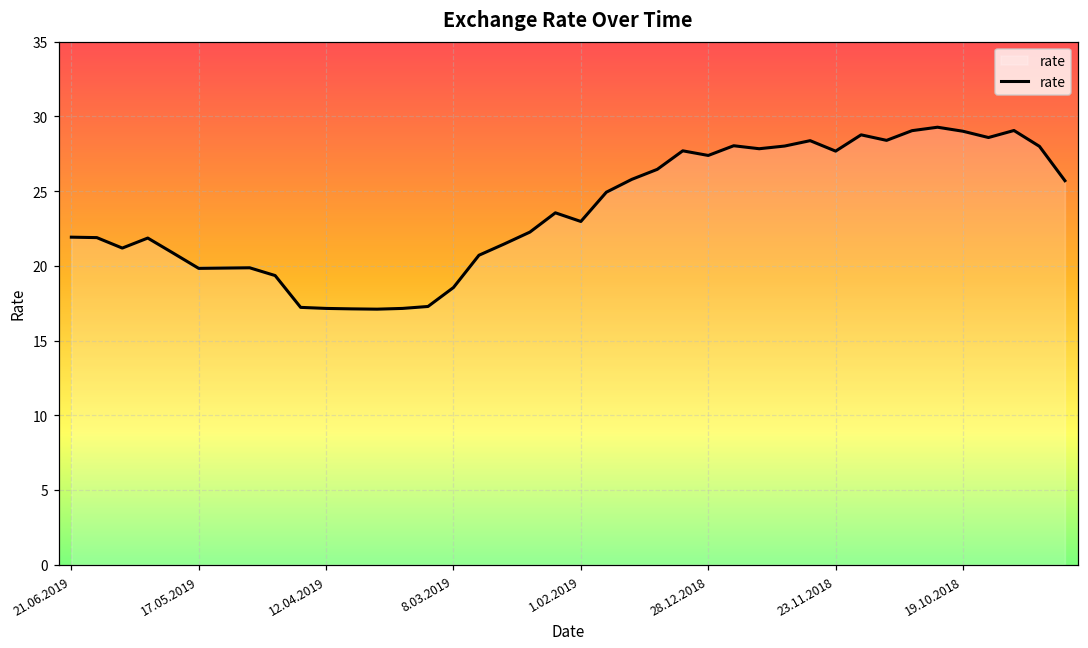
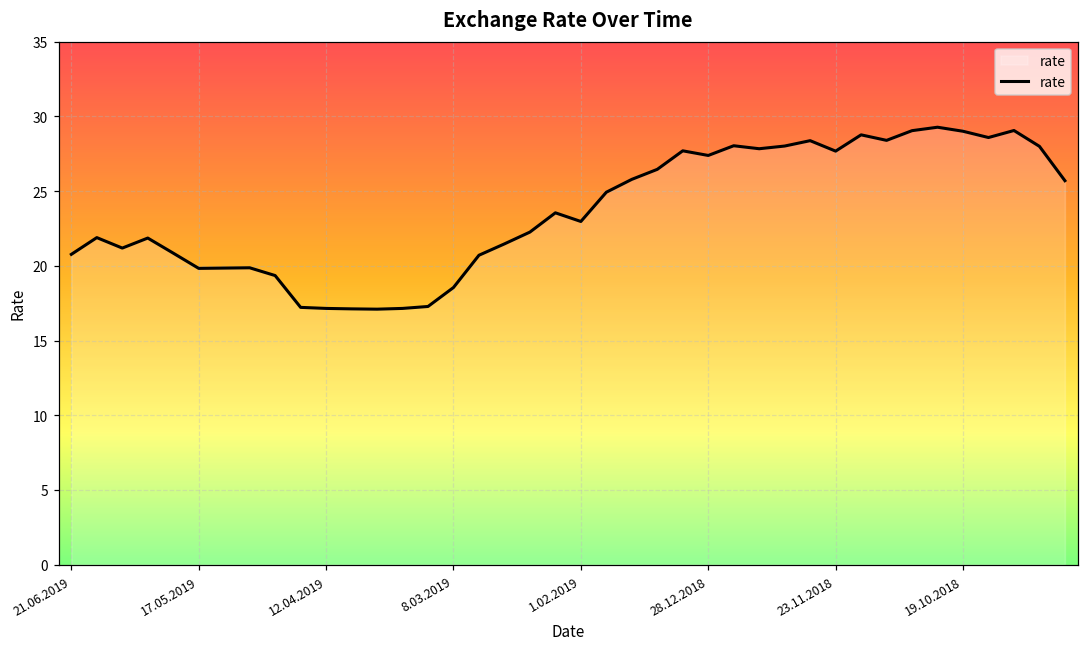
21.06.2019: 21.9 -> 20.8
